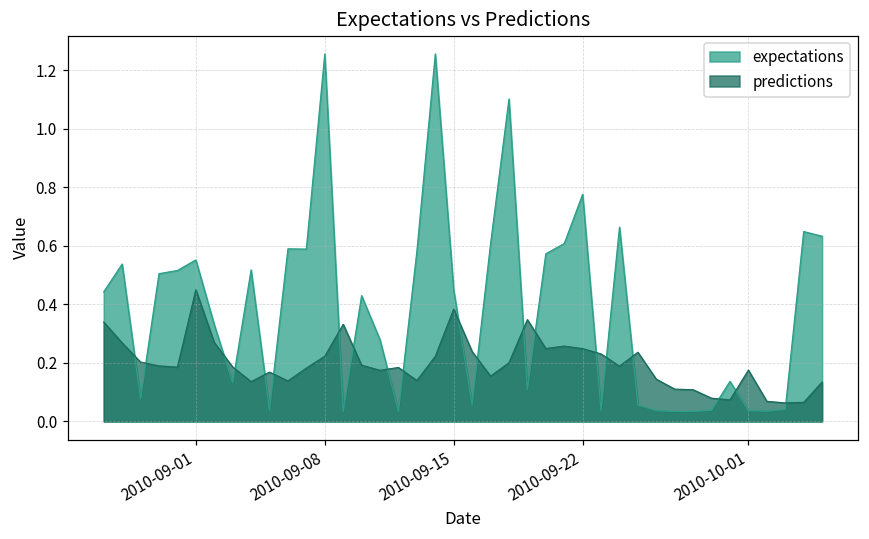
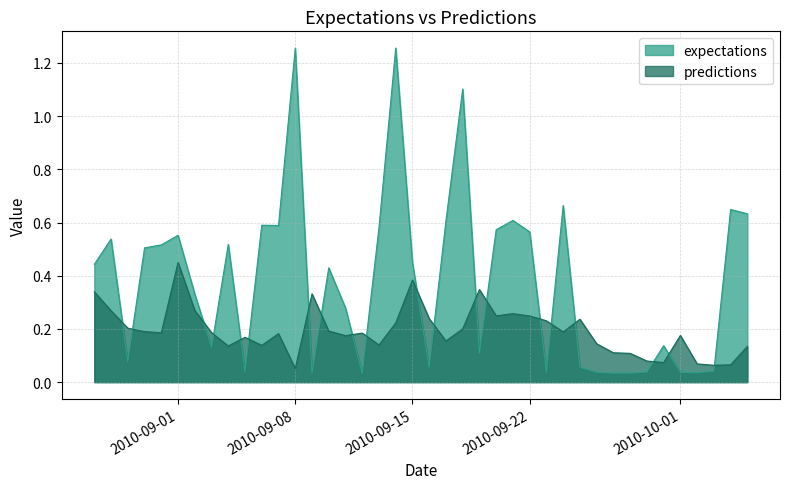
predictions, 2010-09-08: 0.22 -> 0.05
expectations, 2010-09-22: 0.78 -> 0.57
